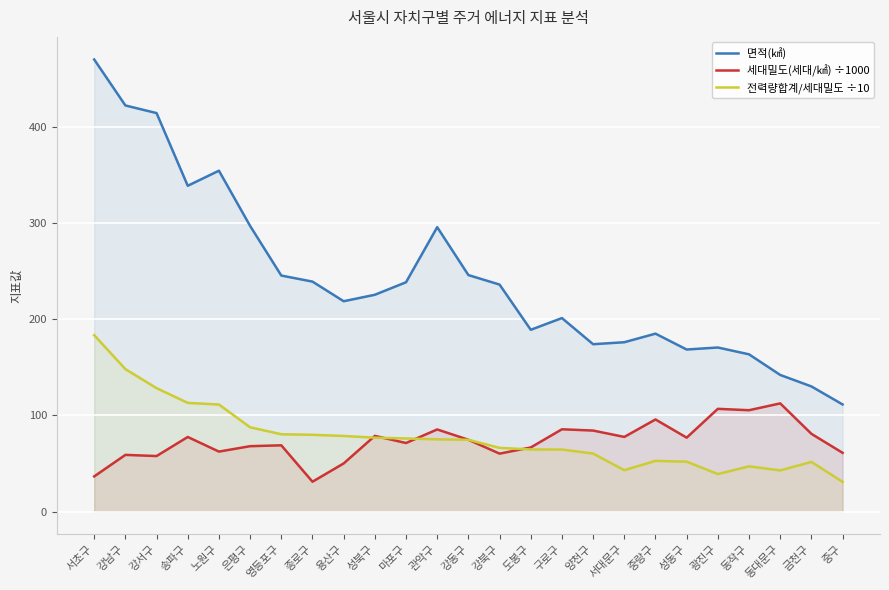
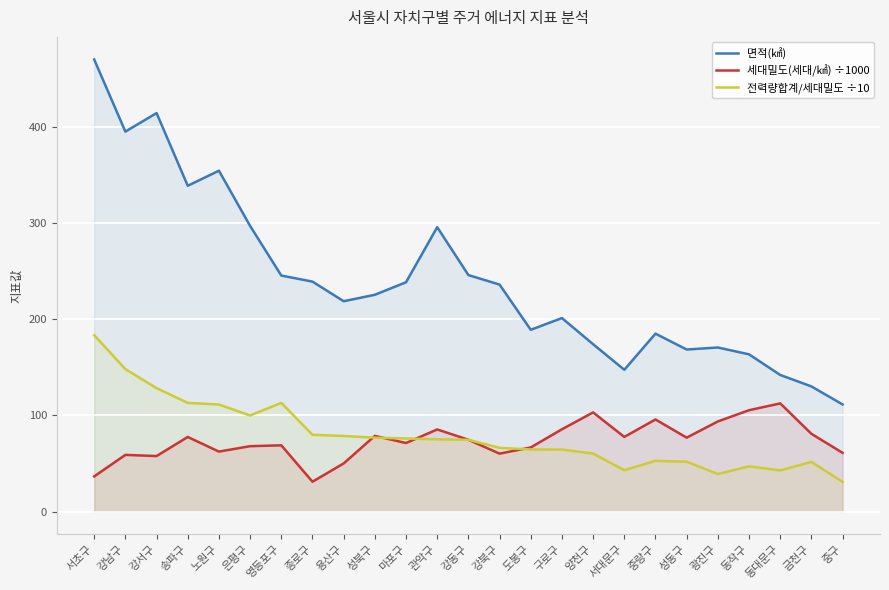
면적(㎢), 강남구: 420 -> 400
전력량합계/세대밀도 ÷10, 은평구: 90 -> 100
전력량합계/세대밀도 ÷10, 영등포구: 80 -> 110
세대밀도(세대/㎢) ÷1000, 양천구: 80 -> 100
면적(㎢), 서대문구: 180 -> 150
세대밀도(세대/㎢) ÷1000, 광진구: 110 -> 90
